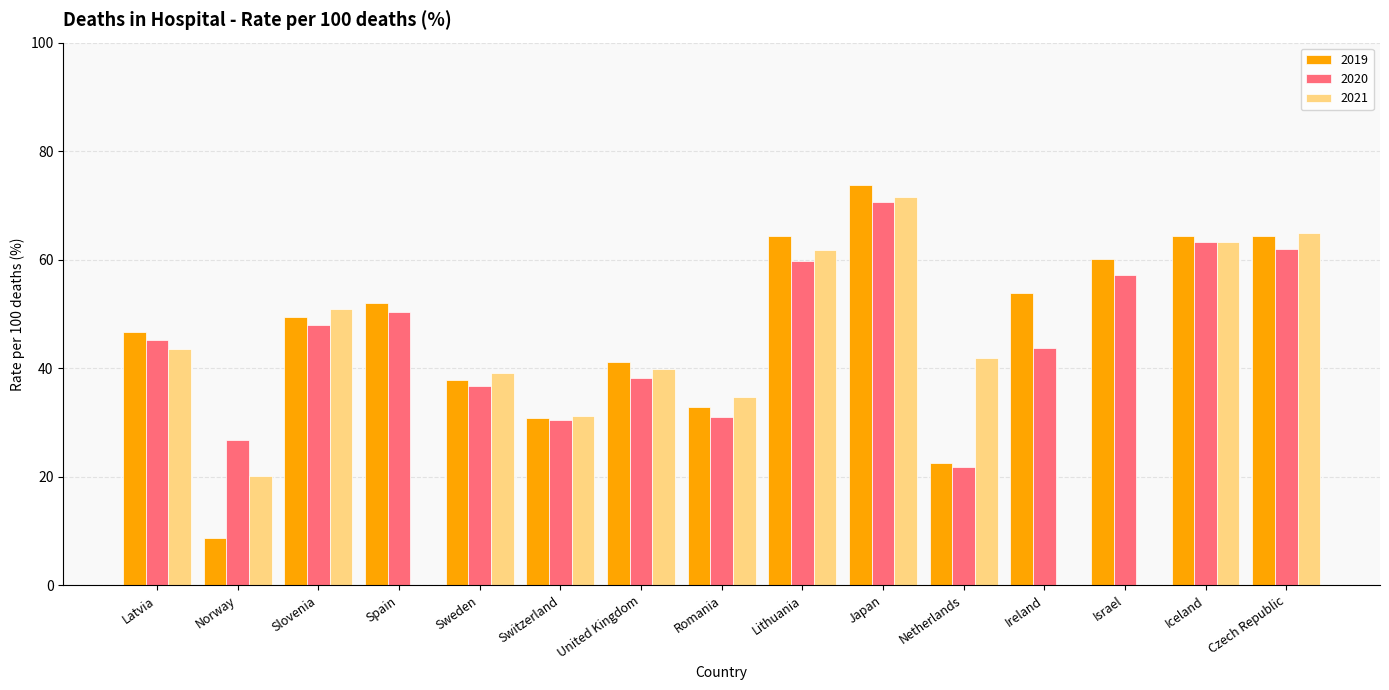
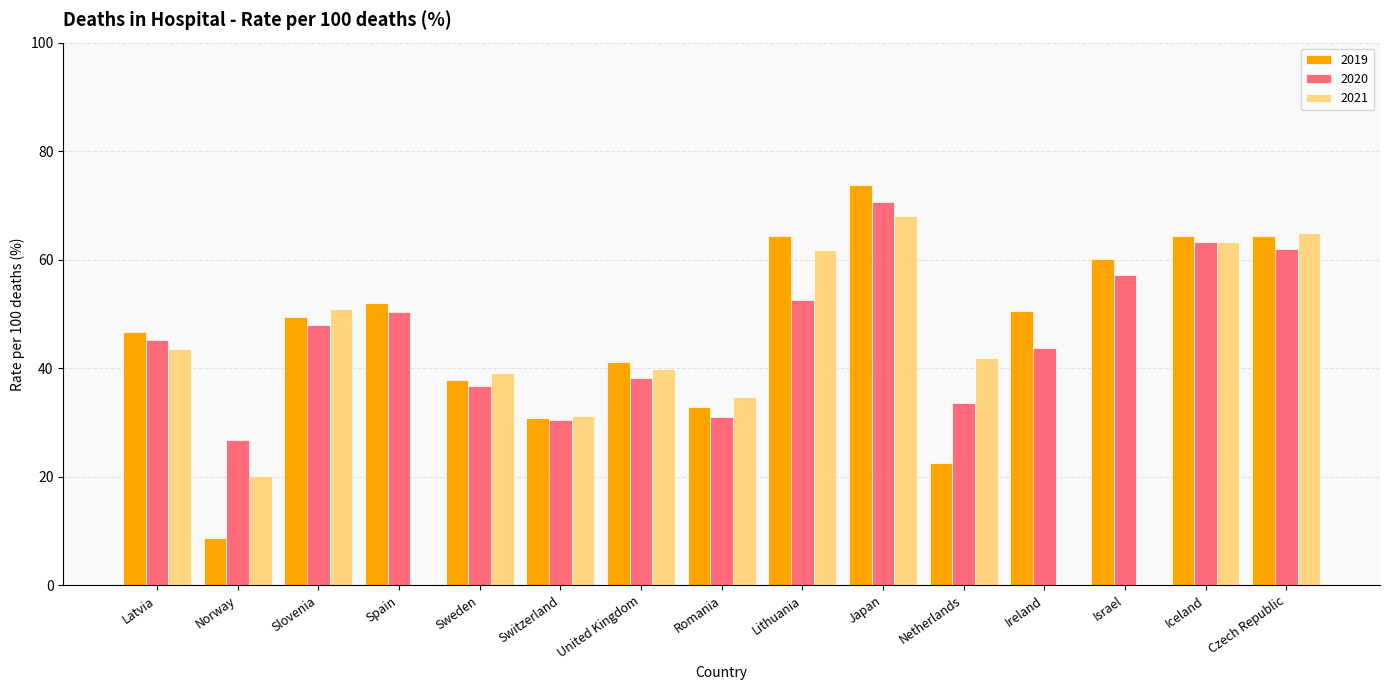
2020, Lithuania: 60 -> 53
2021, Japan: 72 -> 68
2020, Netherlands: 22 -> 34
2019, Ireland: 54 -> 51
